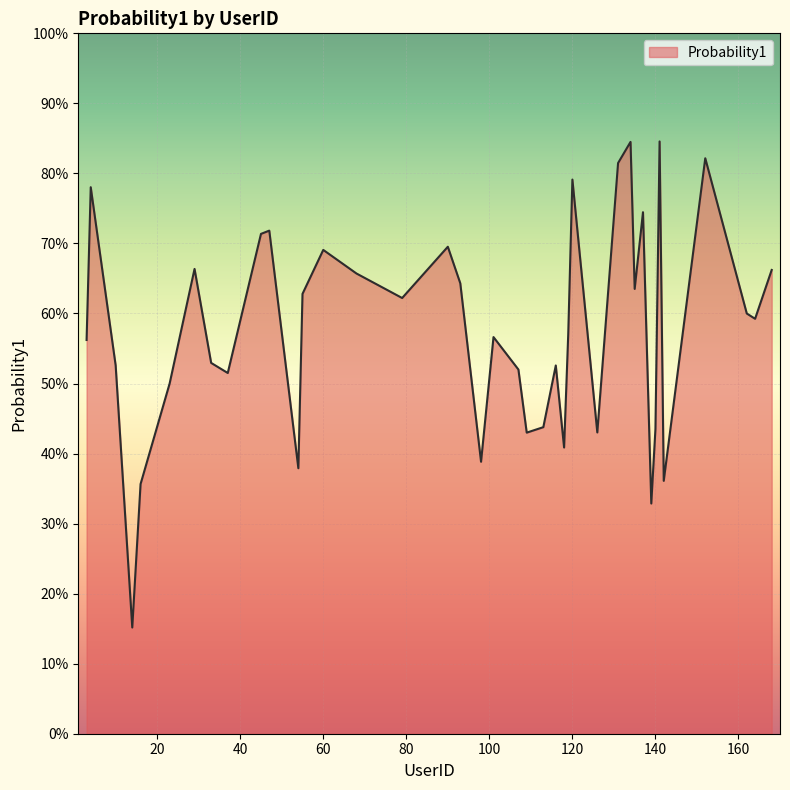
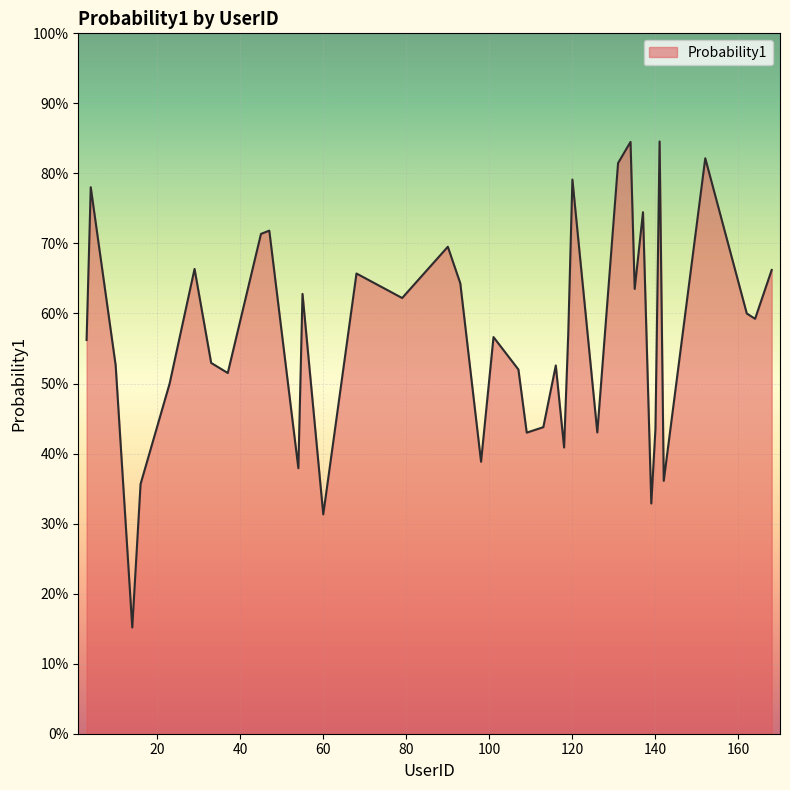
60: 69% -> 31%
